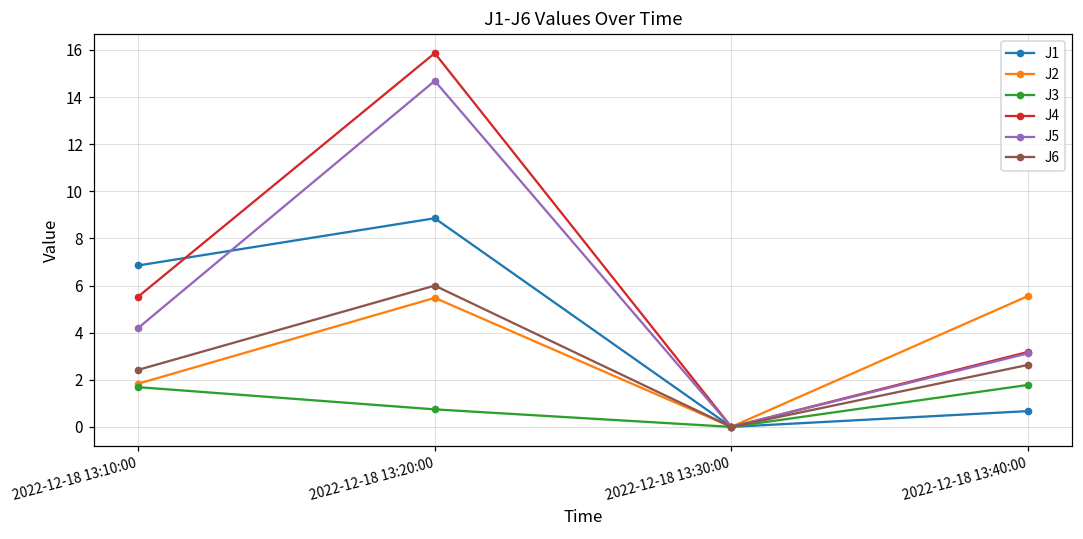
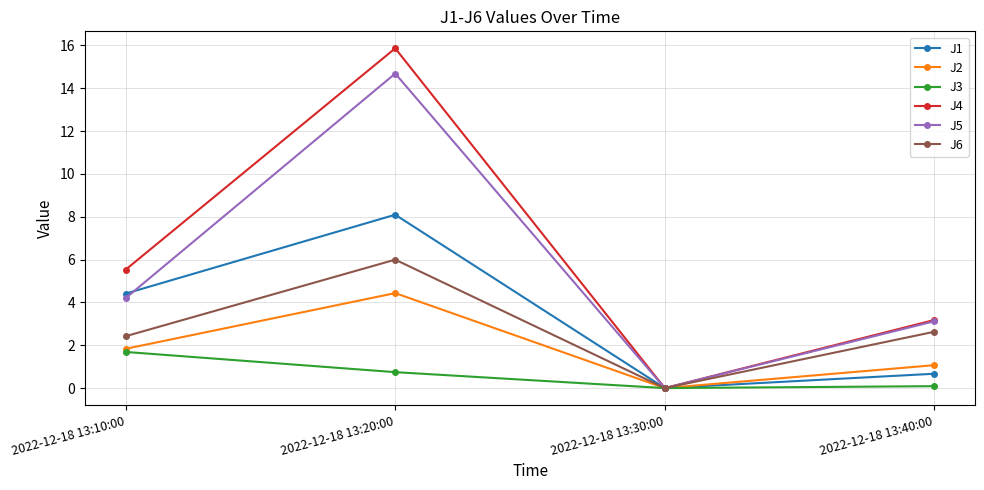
J1, 2022-12-18 13:10:00: 6.9 -> 4.4
J1, 2022-12-18 13:20:00: 8.9 -> 8.1
J2, 2022-12-18 13:20:00: 5.5 -> 4.4
J2, 2022-12-18 13:40:00: 5.6 -> 1.1
J3, 2022-12-18 13:40:00: 1.8 -> 0.1
